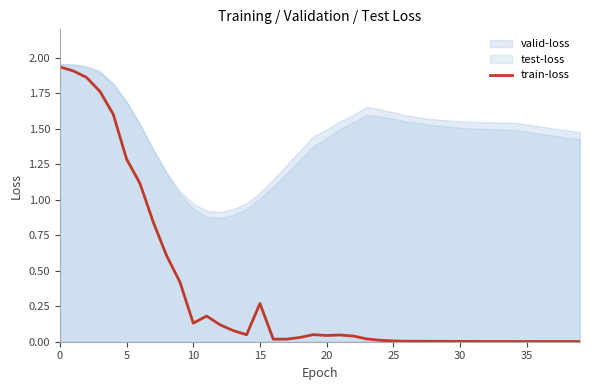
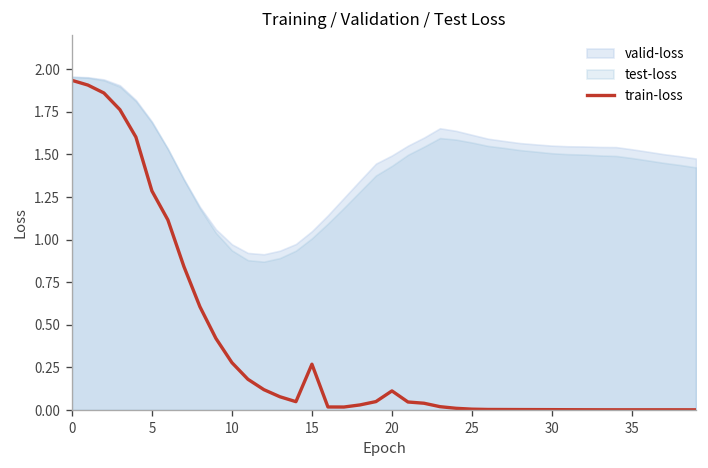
train-loss, 10: 0.13 -> 0.28
train-loss, 20: 0.04 -> 0.11
